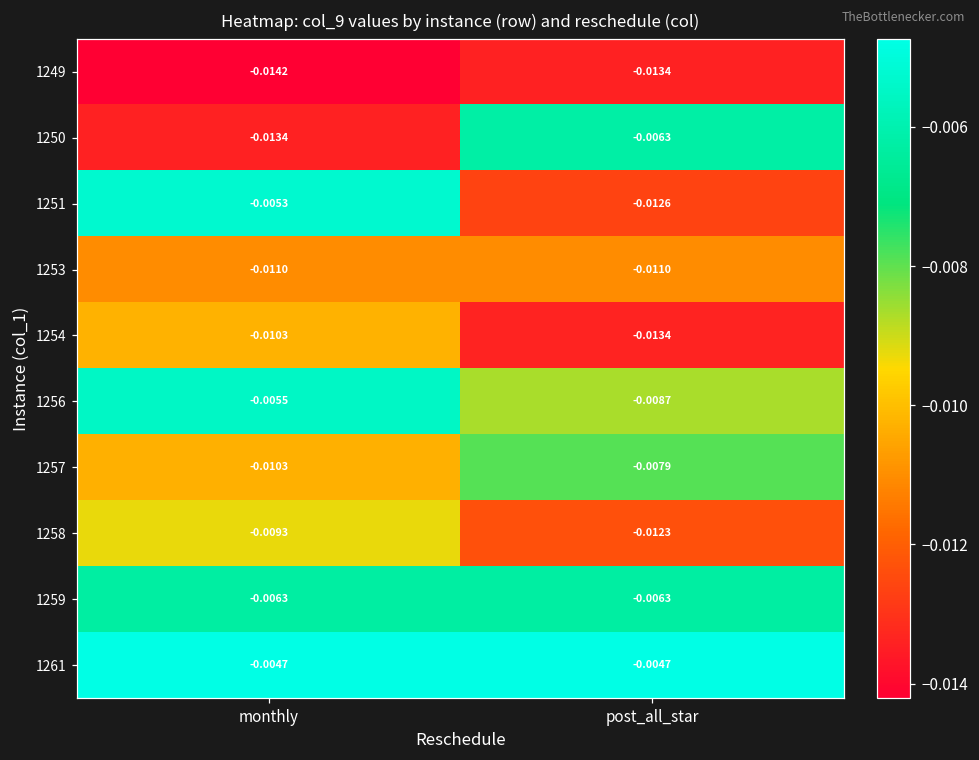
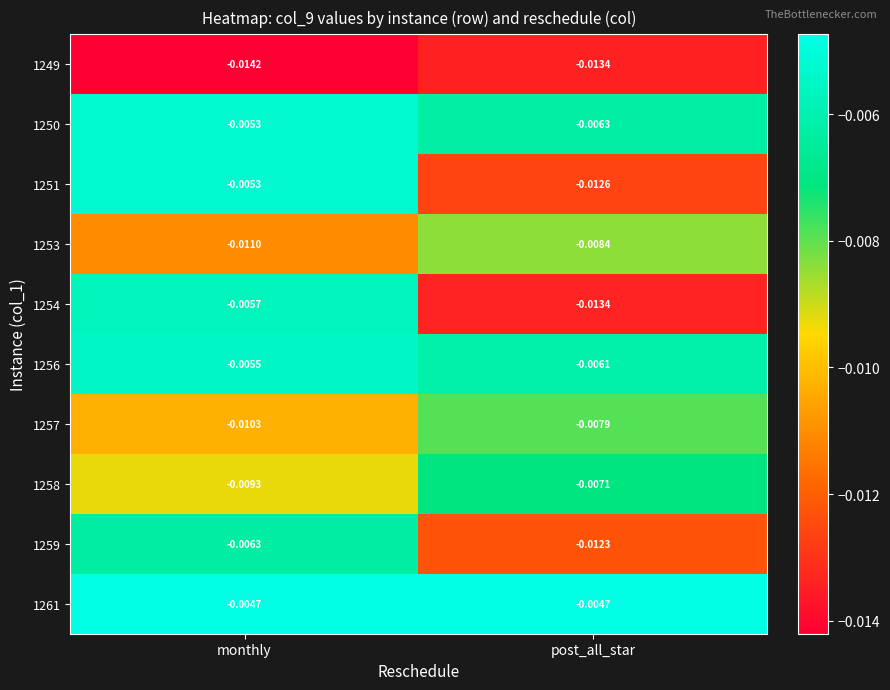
1250, monthly: -0.0134 -> -0.0053
1253, post_all_star: -0.0110 -> -0.0084
1254, monthly: -0.0103 -> -0.0057
1256, post_all_star: -0.0087 -> -0.0061
1258, post_all_star: -0.0123 -> -0.0071
1259, post_all_star: -0.0063 -> -0.0123
